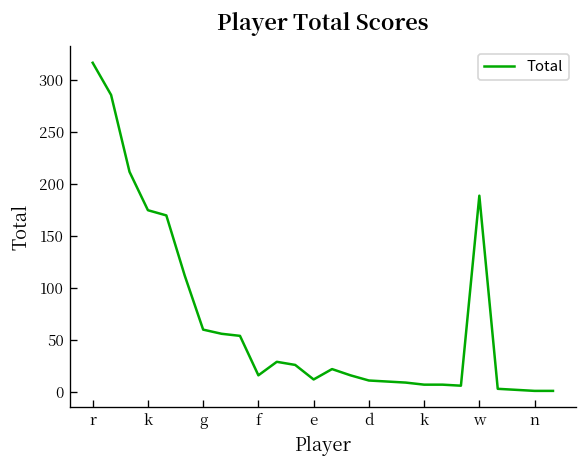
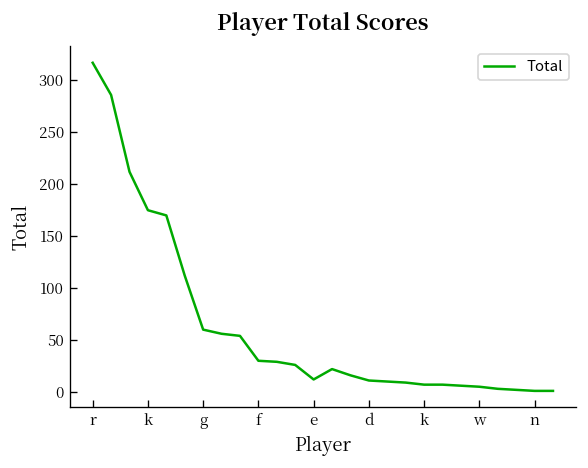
f: 20 -> 30
w: 190 -> 10
